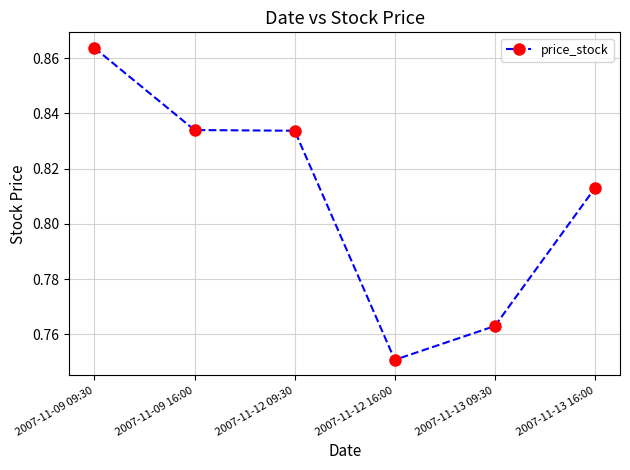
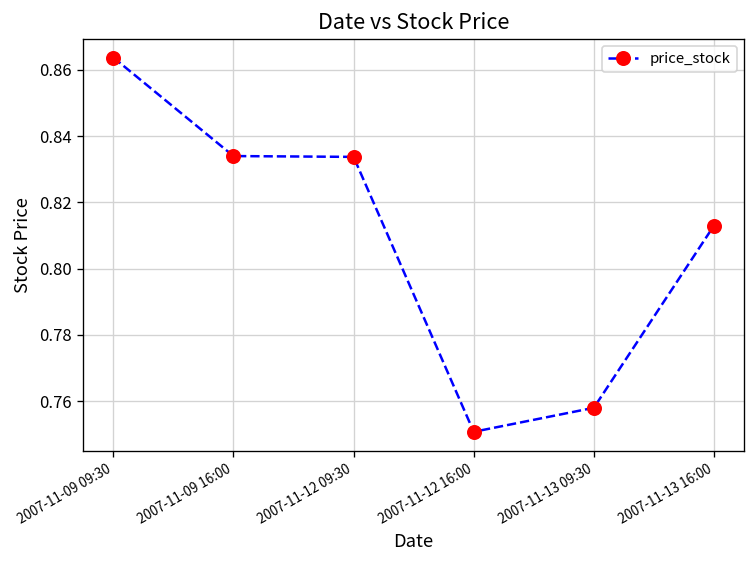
2007-11-13 09:30: 0.763 -> 0.758
